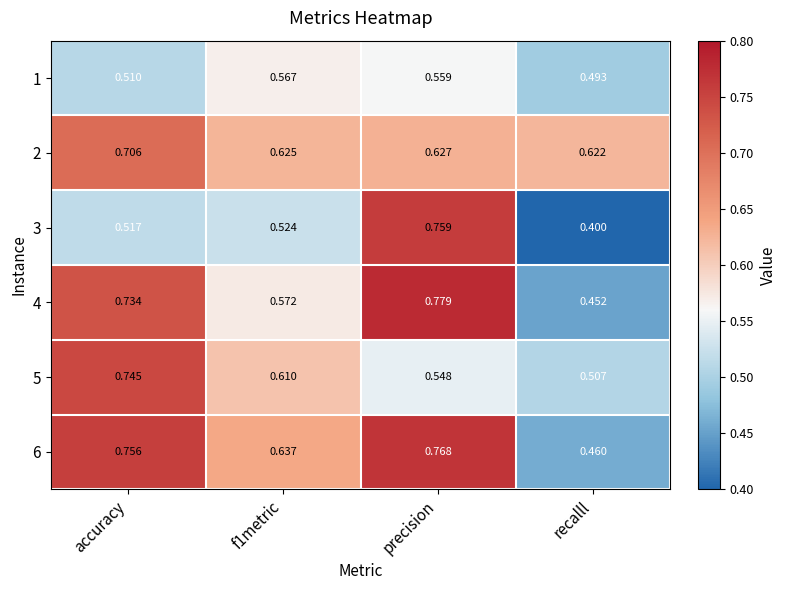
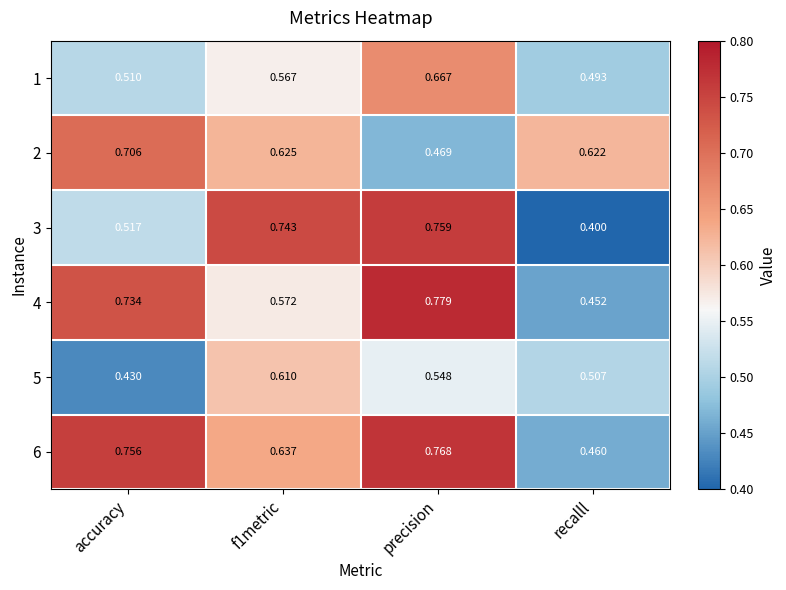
1, precision: 0.559 -> 0.667
2, precision: 0.627 -> 0.469
3, f1metric: 0.524 -> 0.743
5, accuracy: 0.745 -> 0.430
